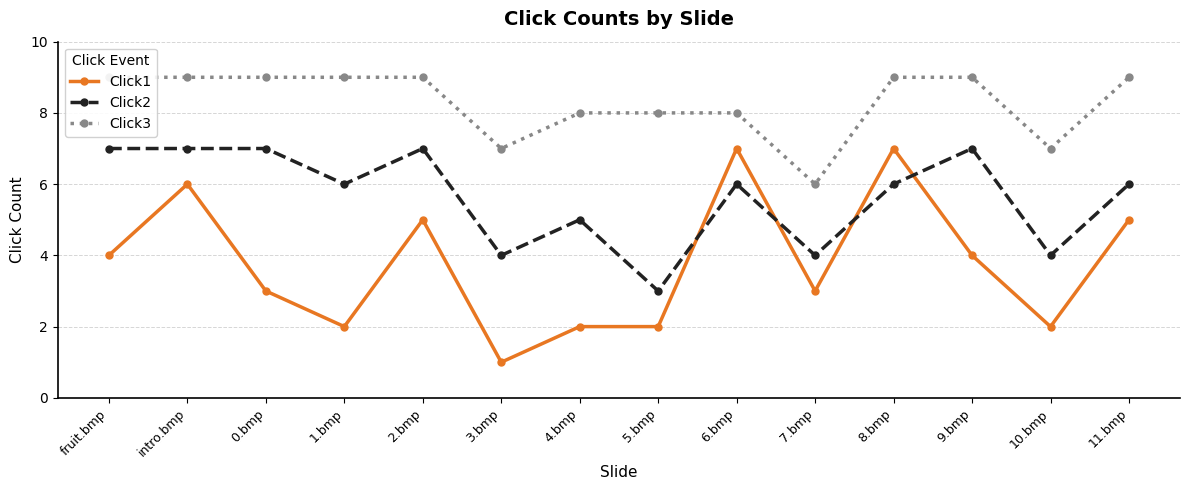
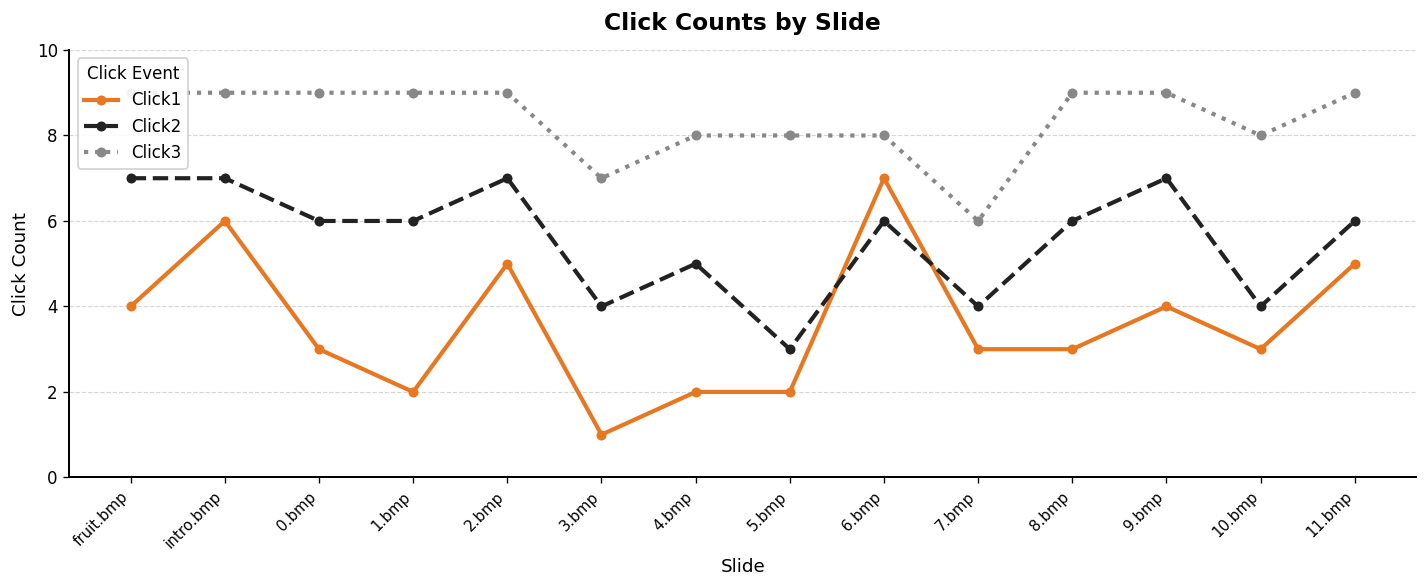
Click2, 0.bmp: 7 -> 6
Click1, 8.bmp: 7 -> 3
Click1, 10.bmp: 2 -> 3
Click3, 10.bmp: 7 -> 8
